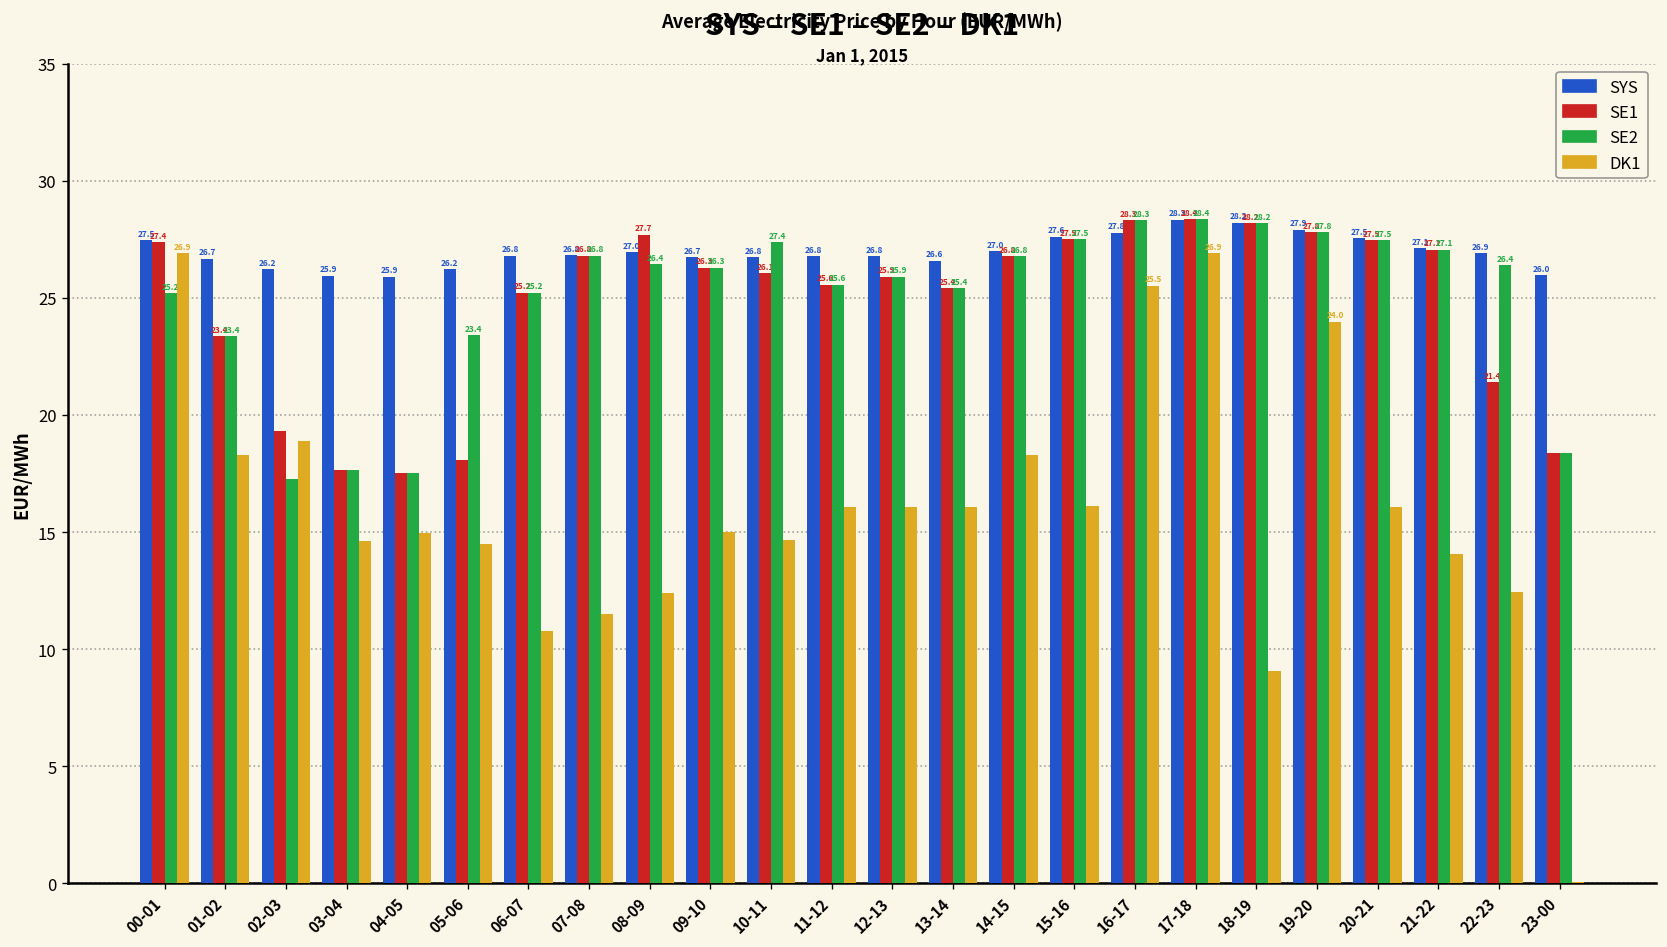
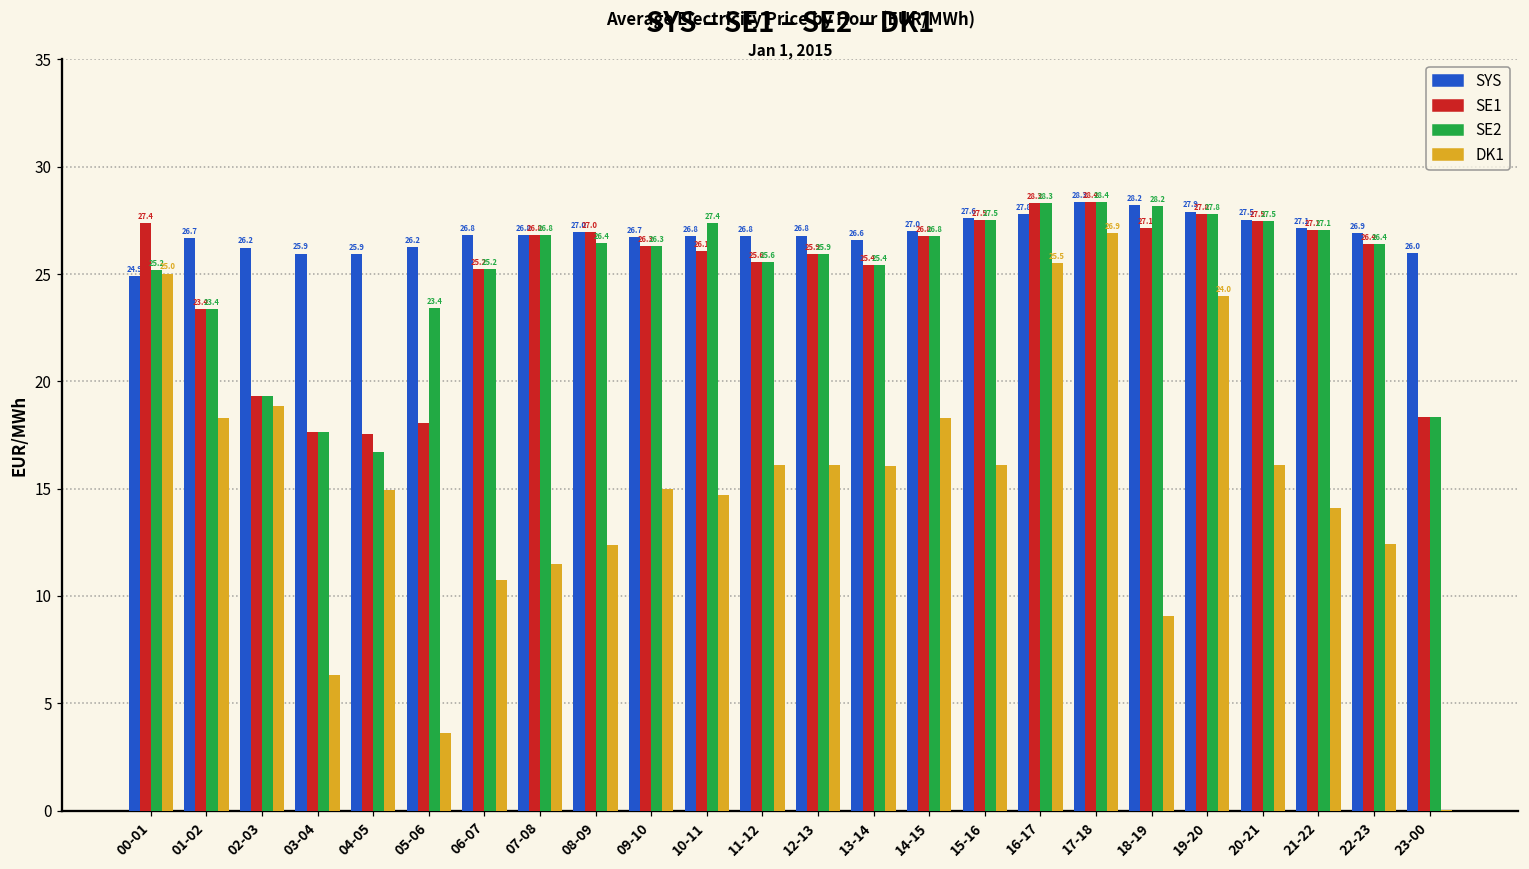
SYS, 00-01: 27.5 -> 24.9
DK1, 00-01: 26.9 -> 25.0
SE2, 02-03: 17.3 -> 19.3
DK1, 03-04: 14.6 -> 6.3
SE2, 04-05: 17.5 -> 16.7
DK1, 05-06: 14.5 -> 3.6
SE1, 08-09: 27.7 -> 27.0
SE1, 18-19: 28.2 -> 27.1
SE1, 22-23: 21.4 -> 26.4
